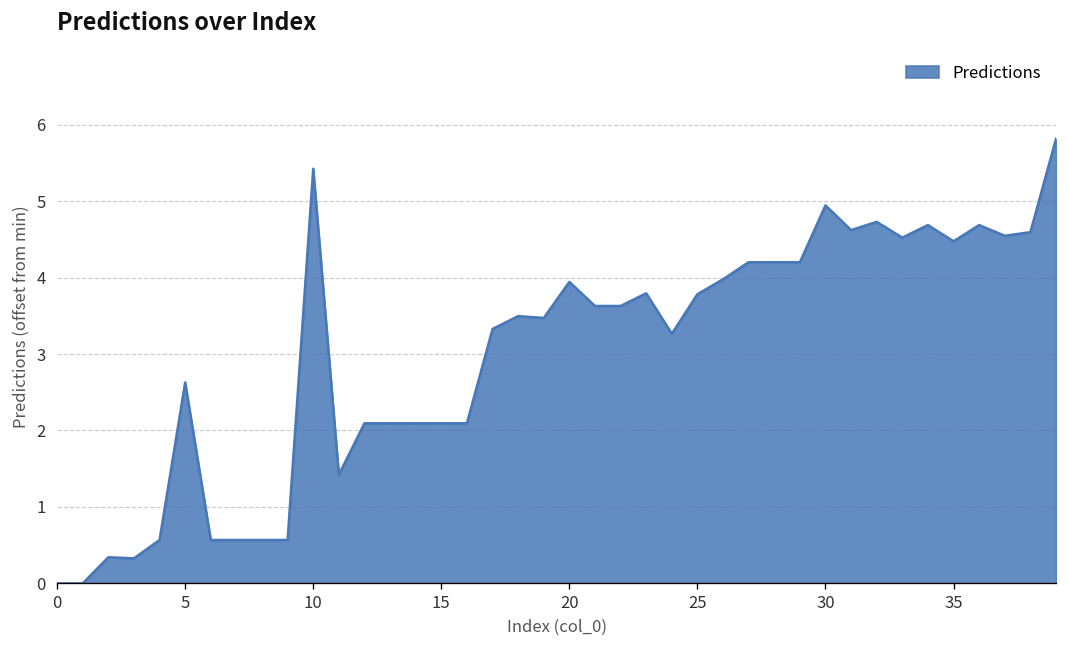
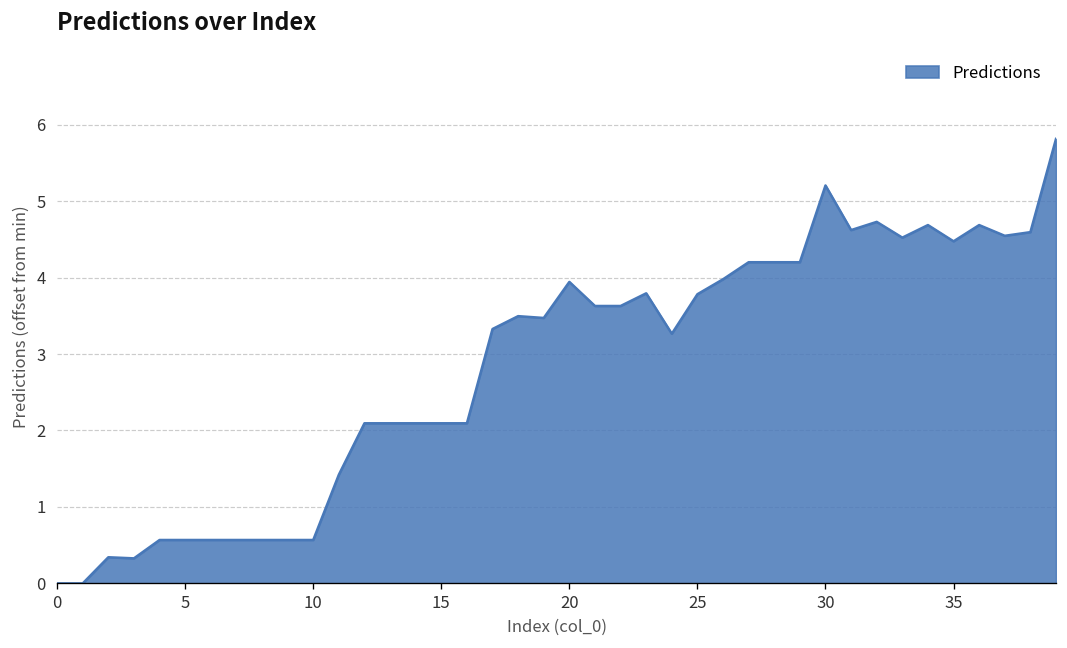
5: 2.6 -> 0.6
10: 5.4 -> 0.6
30: 4.9 -> 5.2
